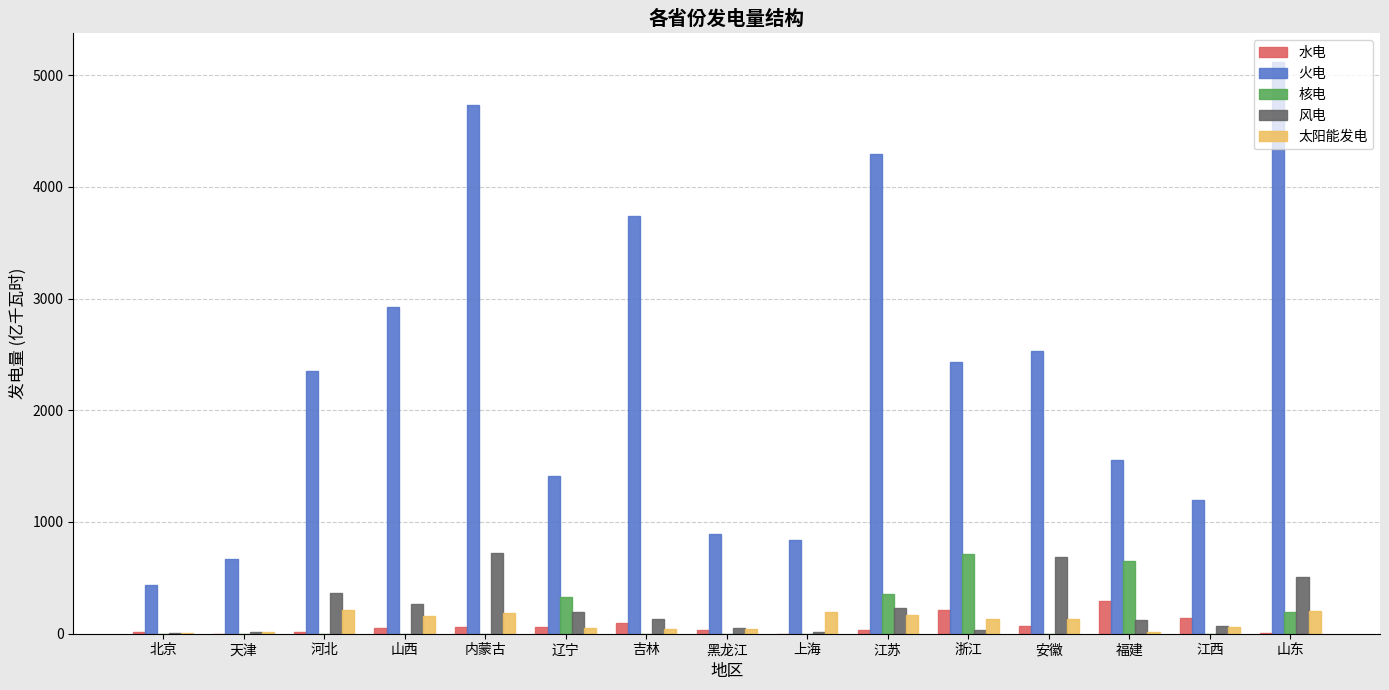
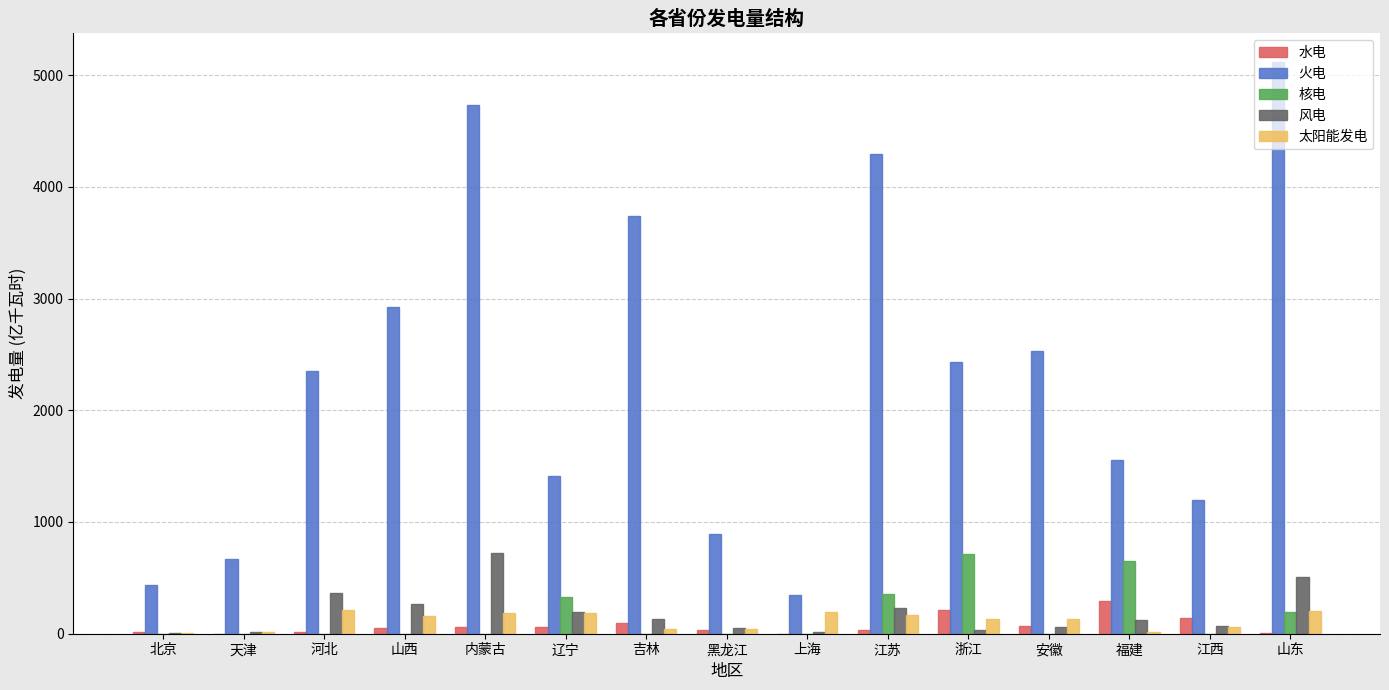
太阳能发电, 辽宁: 50 -> 190
火电, 上海: 840 -> 350
风电, 安徽: 690 -> 60
